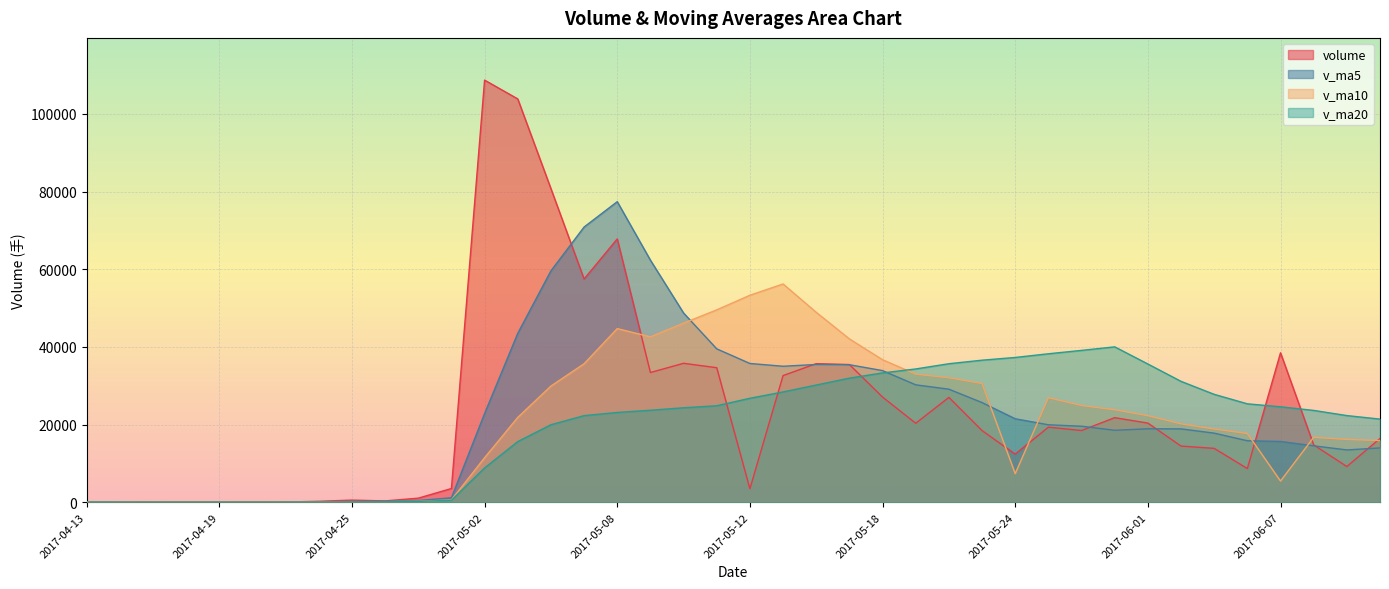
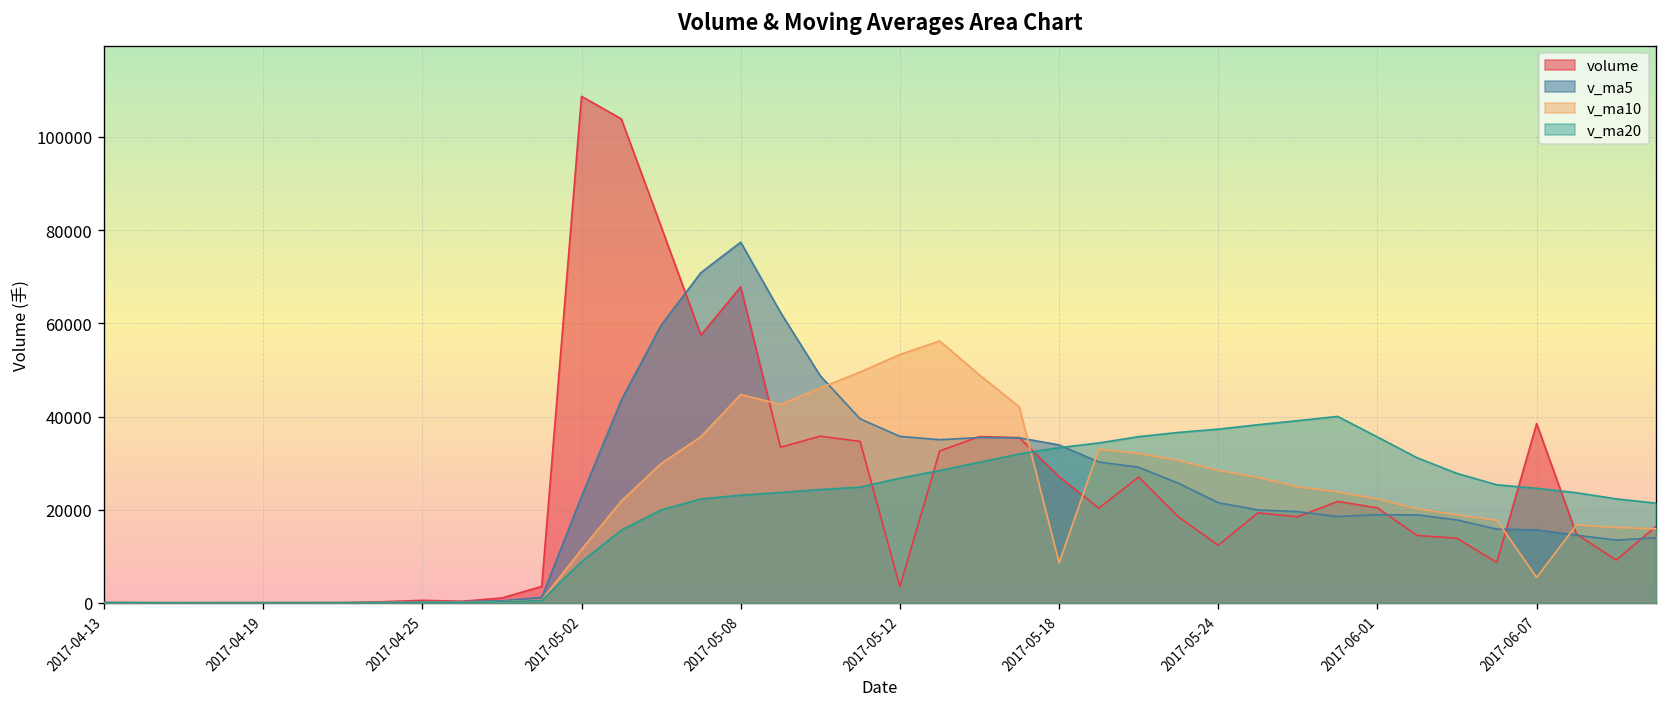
v_ma10, 2017-05-18: 37000 -> 9000
v_ma10, 2017-05-24: 7000 -> 28000
